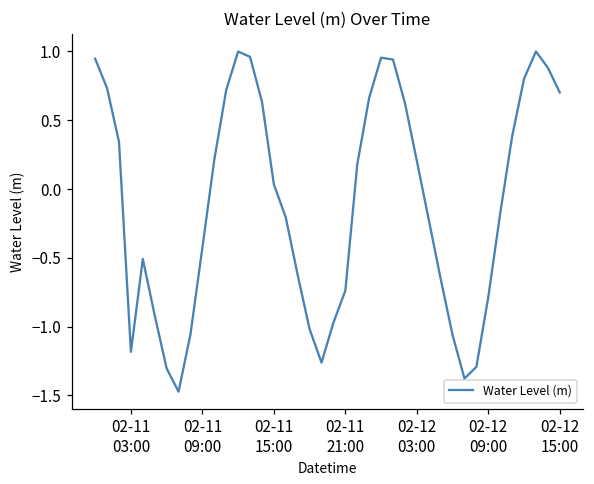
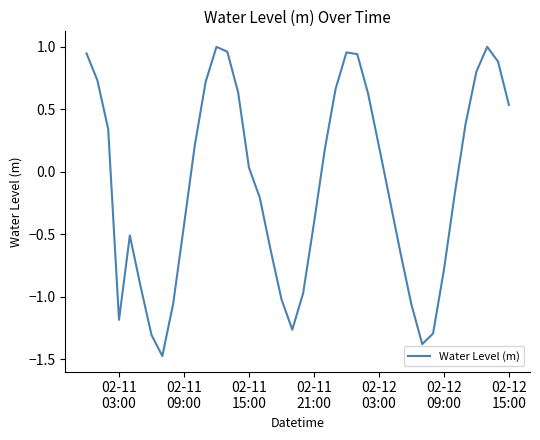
02-11 21:00: -0.74 -> -0.41
02-12 15:00: 0.70 -> 0.54
